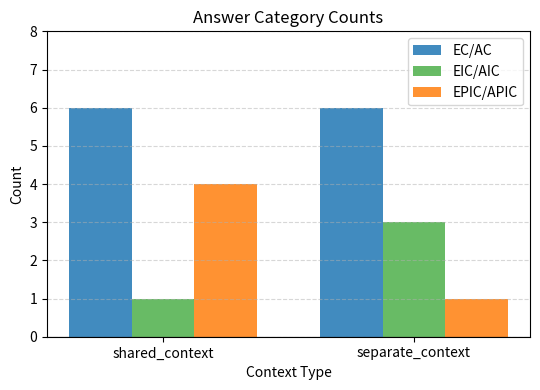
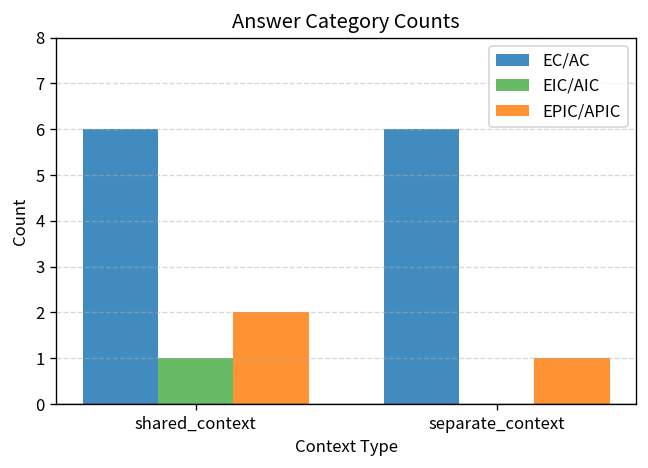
EPIC/APIC, shared_context: 4 -> 2
EIC/AIC, separate_context: 3 -> 0
